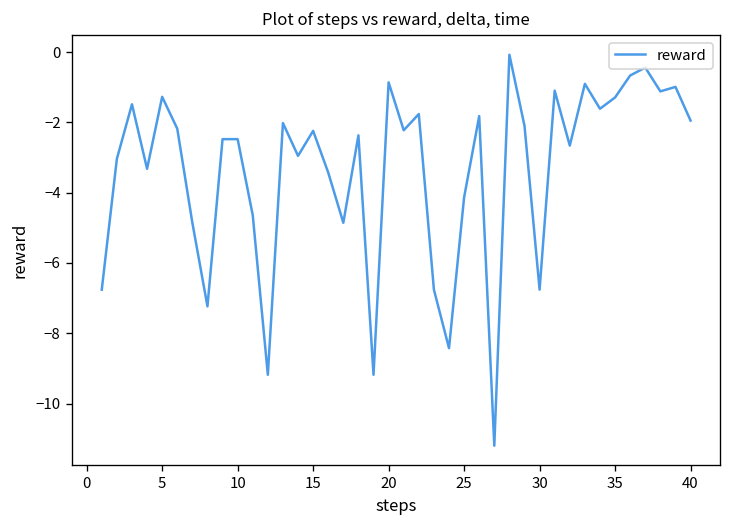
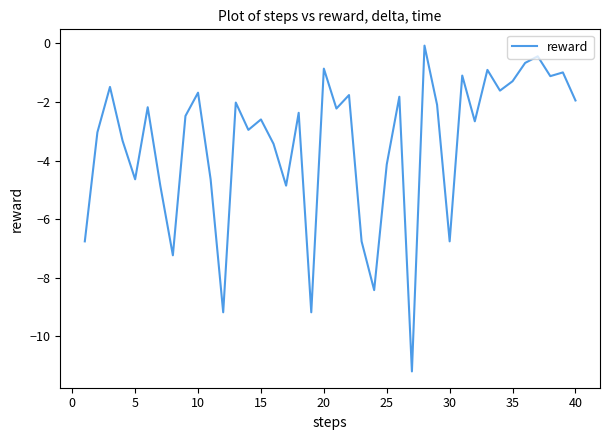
5: -1.3 -> -4.6
10: -2.5 -> -1.7
15: -2.2 -> -2.6
